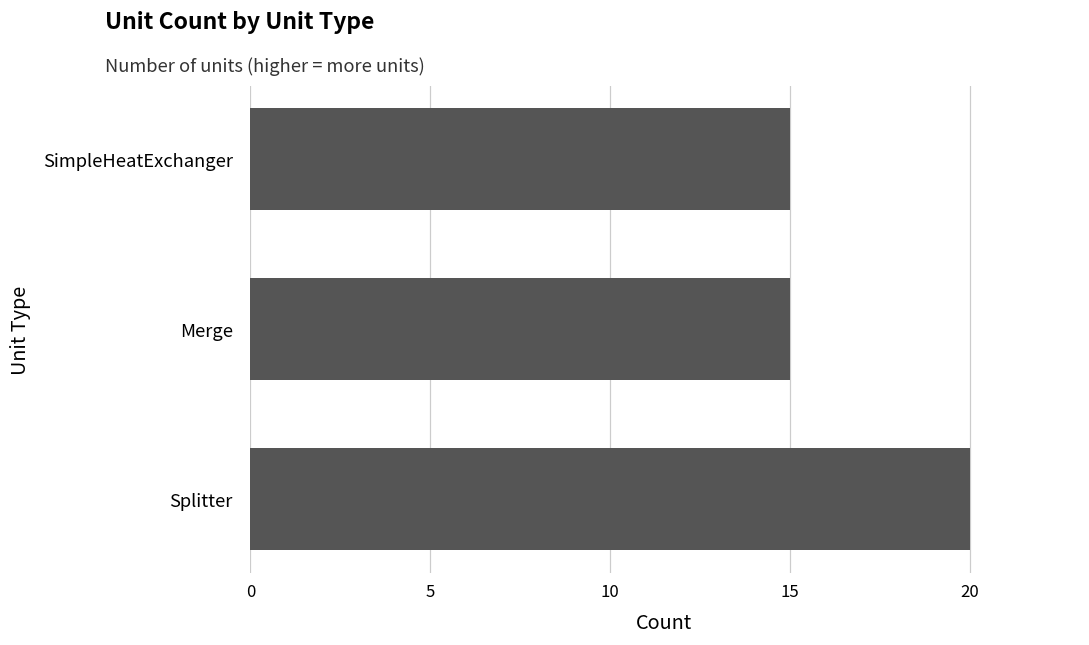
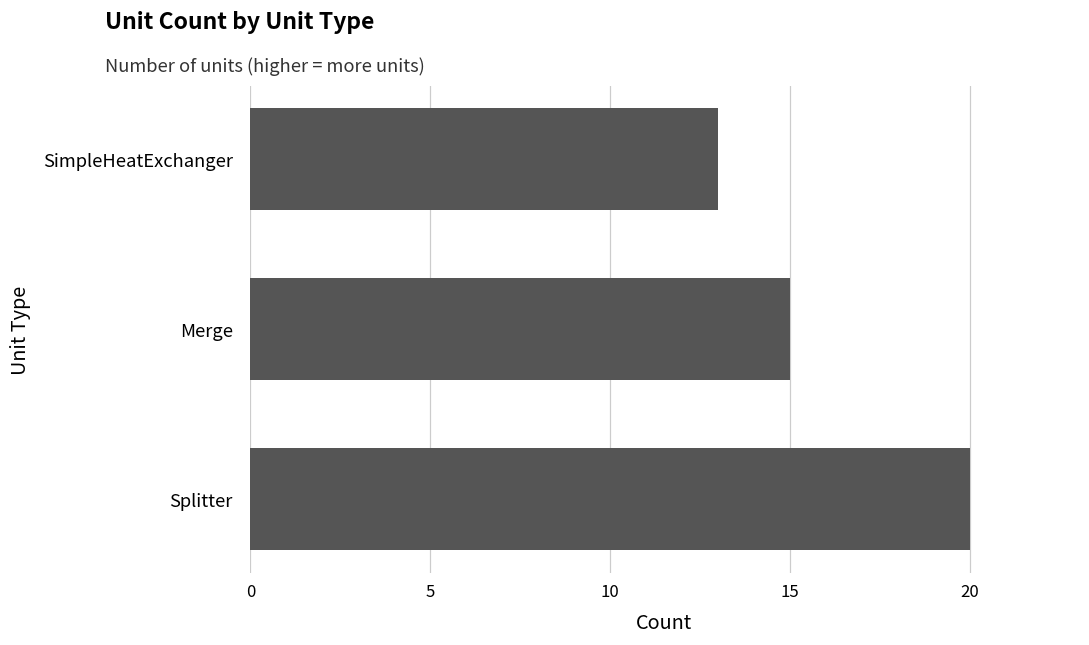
SimpleHeatExchanger: 15 -> 13
